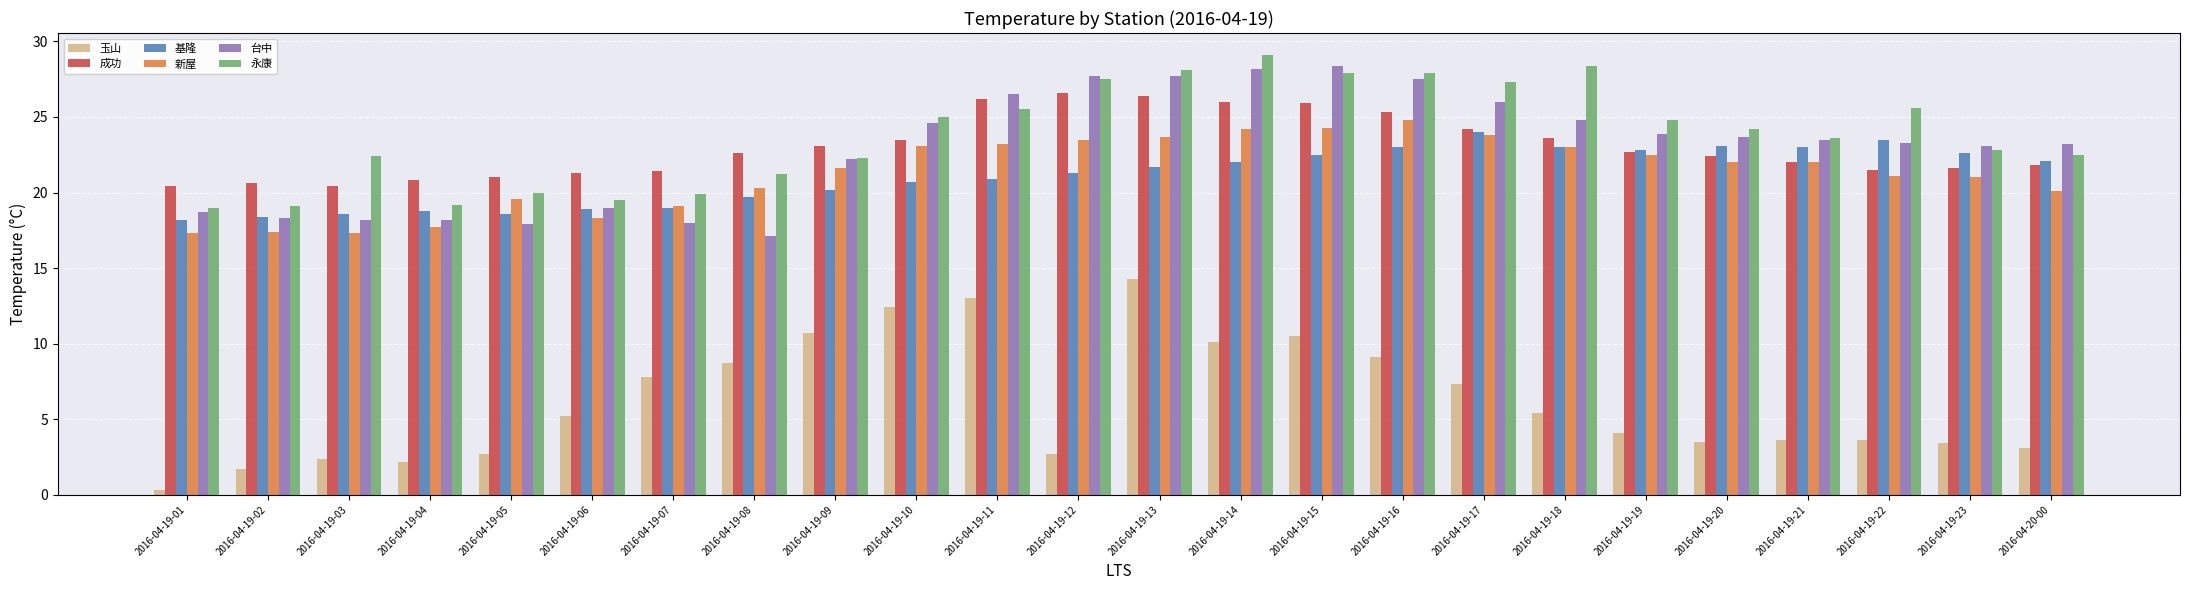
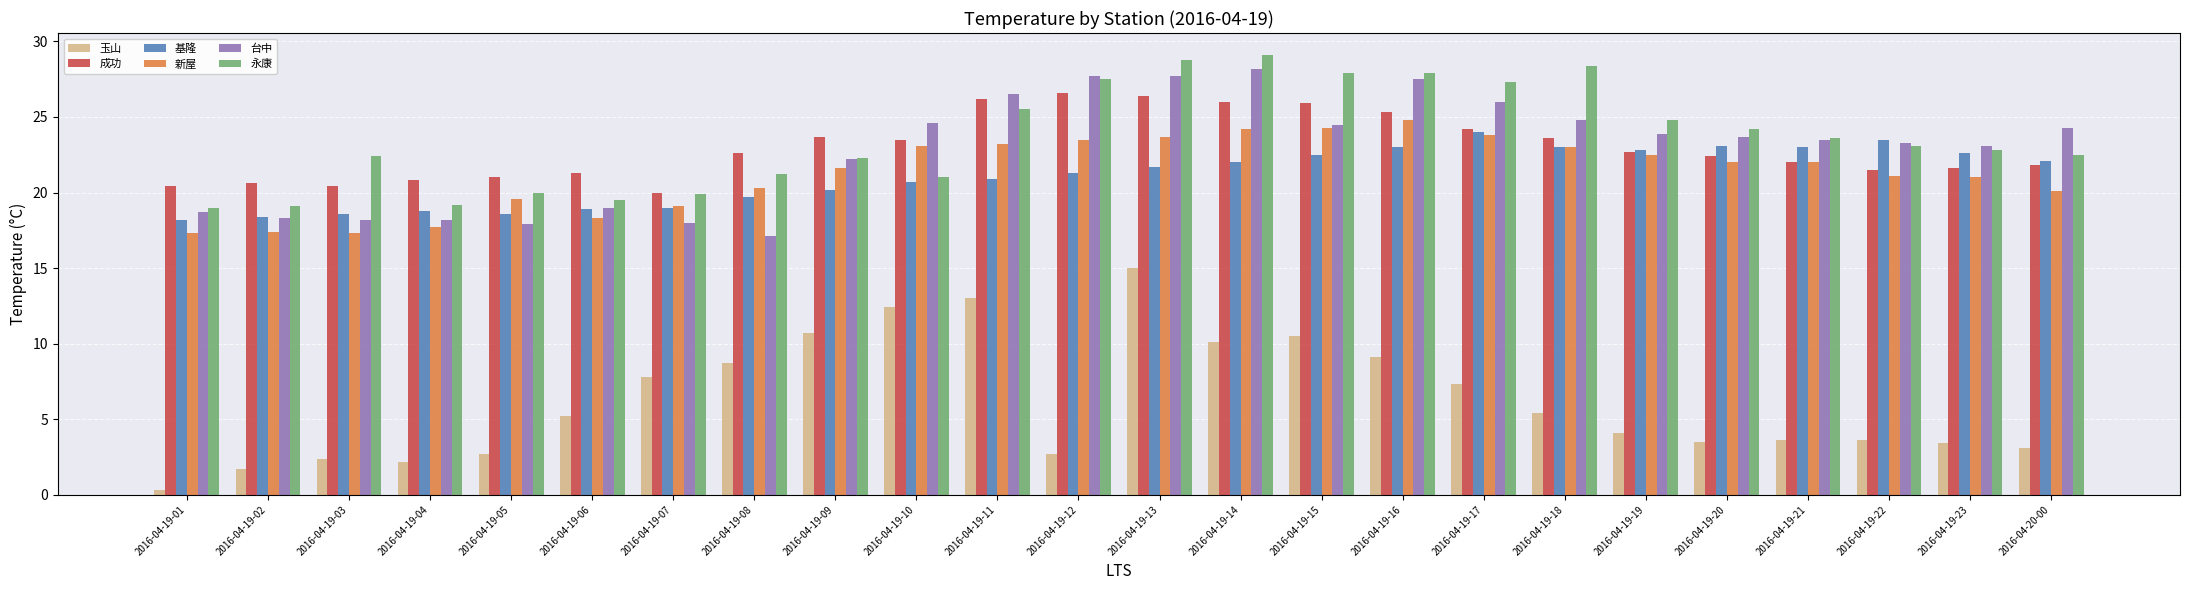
成功, 2016-04-19-07: 21.4 -> 20.0
成功, 2016-04-19-09: 23.1 -> 23.7
永康, 2016-04-19-10: 25 -> 21
玉山, 2016-04-19-13: 14.3 -> 15.0
永康, 2016-04-19-13: 28.1 -> 28.8
台中, 2016-04-19-15: 28.4 -> 24.5
永康, 2016-04-19-22: 25.6 -> 23.1
台中, 2016-04-20-00: 23.2 -> 24.3
